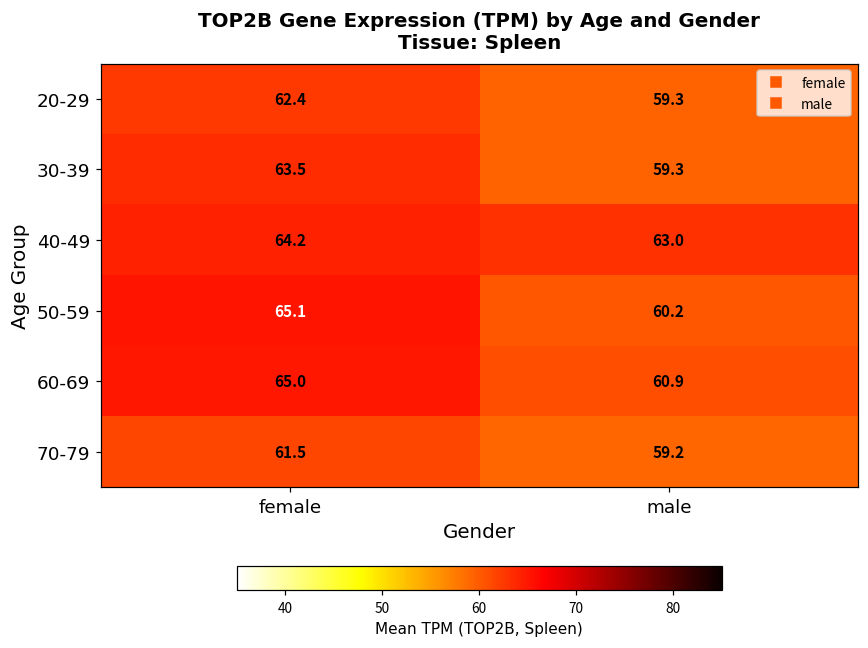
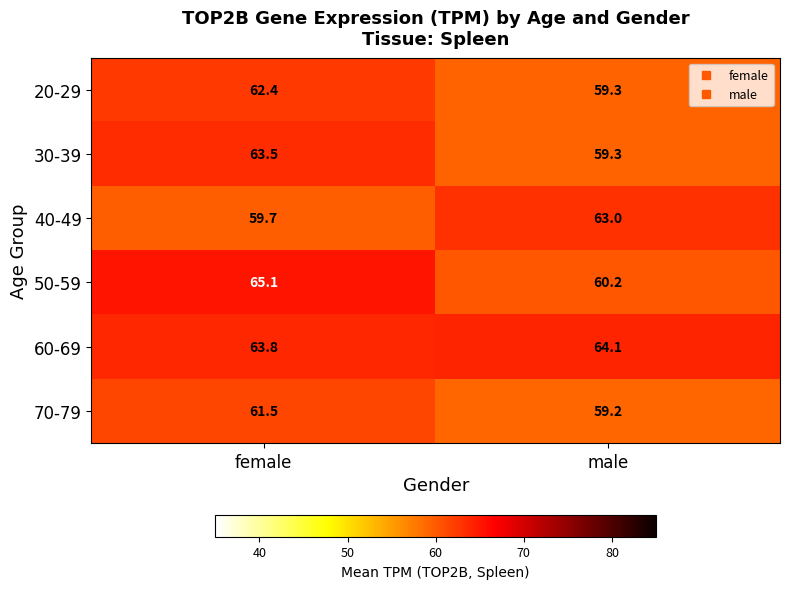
40-49, female: 64.2 -> 59.7
60-69, female: 65.0 -> 63.8
60-69, male: 60.9 -> 64.1
